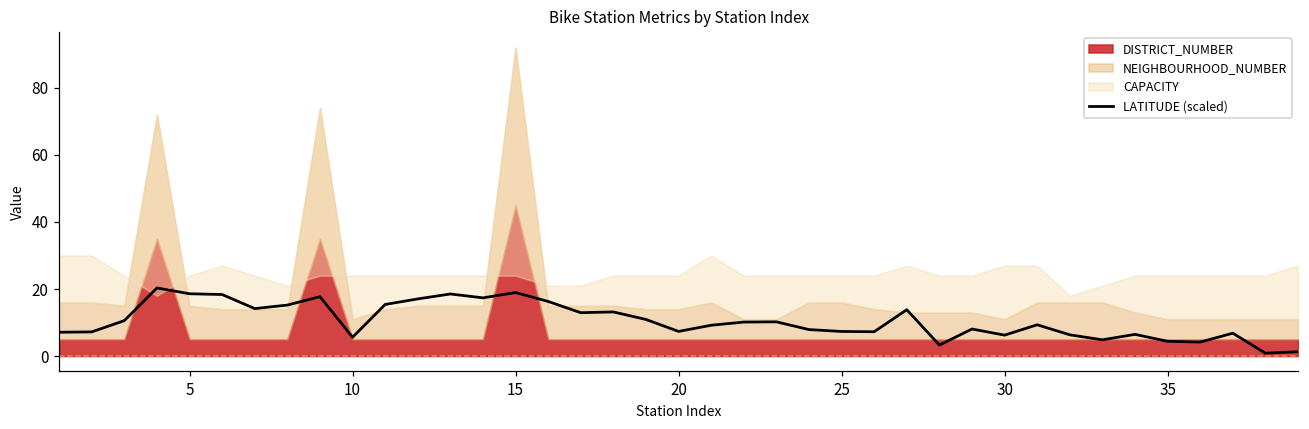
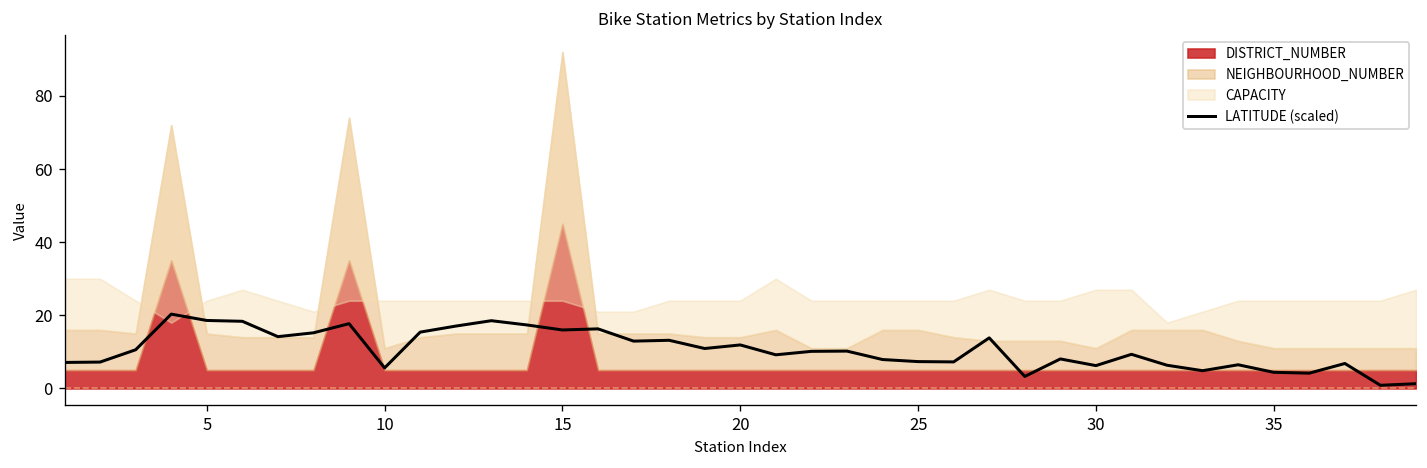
LATITUDE (scaled), 15: 19 -> 16
LATITUDE (scaled), 20: 7 -> 12
